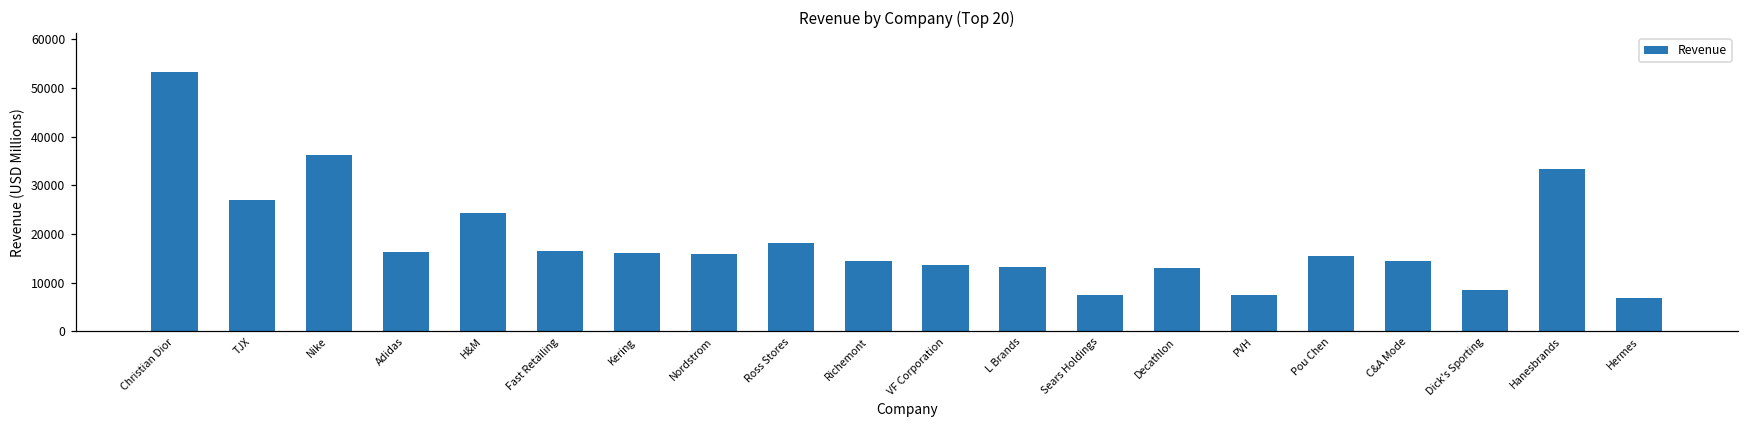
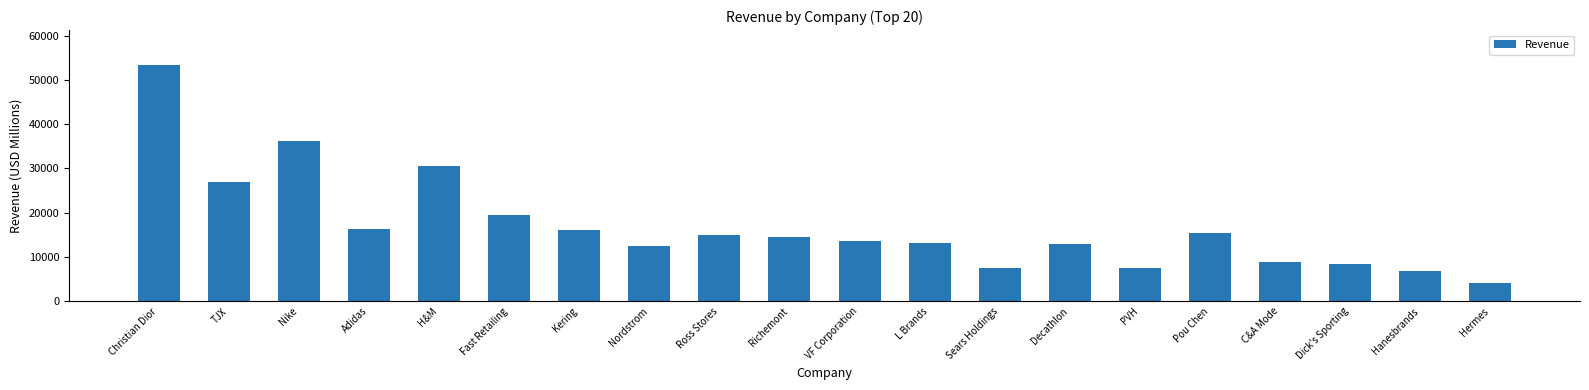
H&M: 24000 -> 31000
Fast Retailing: 17000 -> 20000
Nordstrom: 16000 -> 12000
Ross Stores: 18000 -> 15000
C&A Mode: 14000 -> 9000
Hanesbrands: 33000 -> 7000
Hermes: 7000 -> 4000
